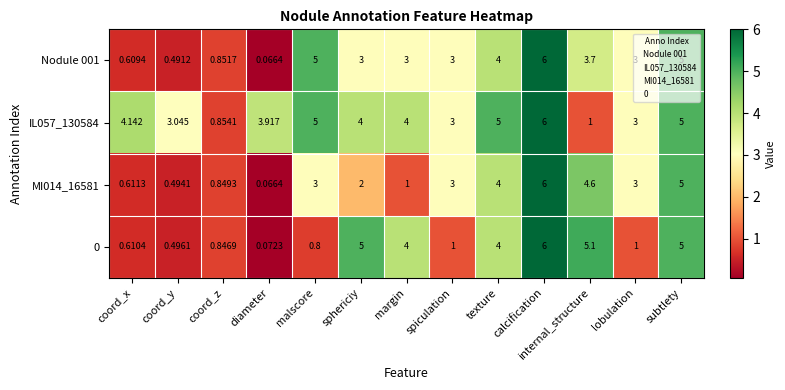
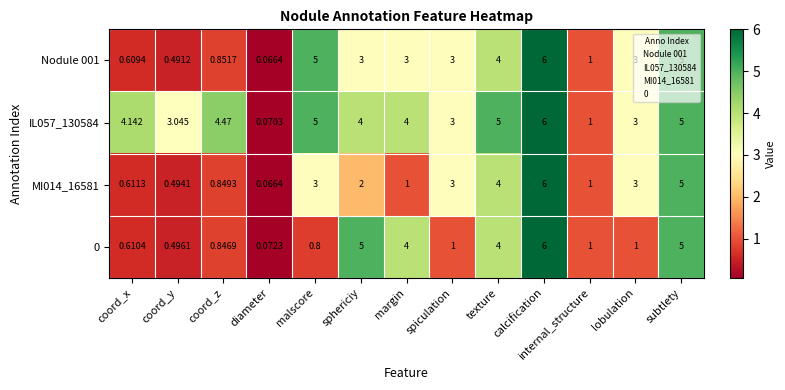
Nodule 001, internal_structure: 3.7 -> 1
IL057_130584, coord_z: 0.8541 -> 4.47
IL057_130584, diameter: 3.917 -> 0.0703
MI014_16581, internal_structure: 4.6 -> 1
0, internal_structure: 5.1 -> 1
